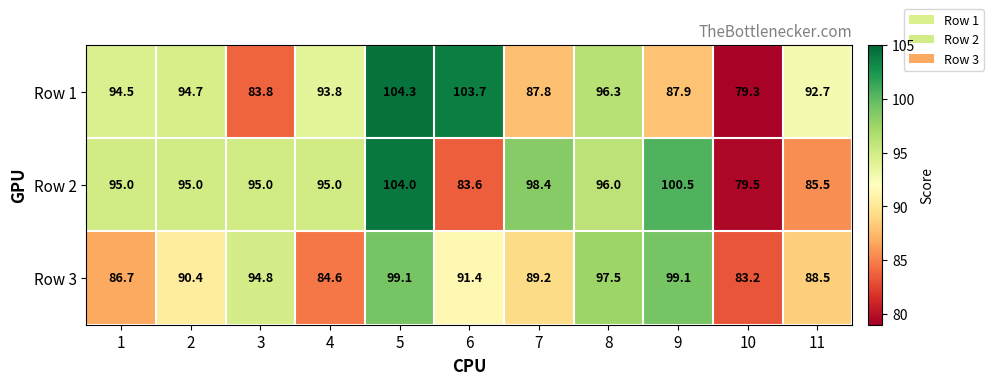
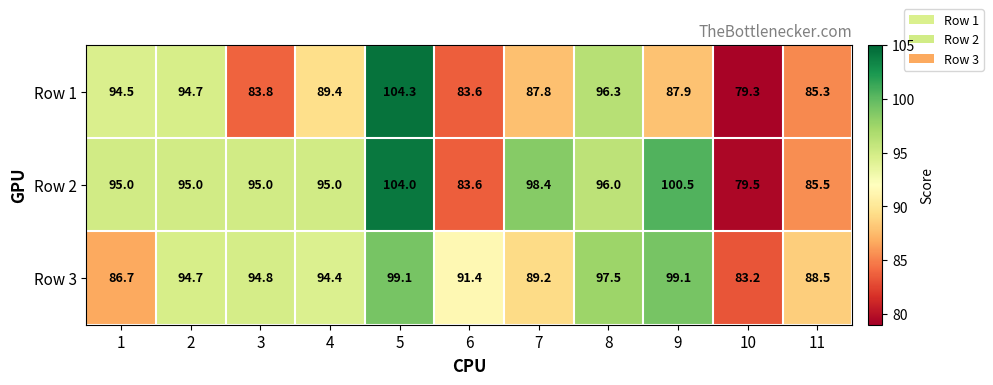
Row 1, 4: 93.8 -> 89.4
Row 1, 6: 103.7 -> 83.6
Row 1, 11: 92.7 -> 85.3
Row 3, 2: 90.4 -> 94.7
Row 3, 4: 84.6 -> 94.4
